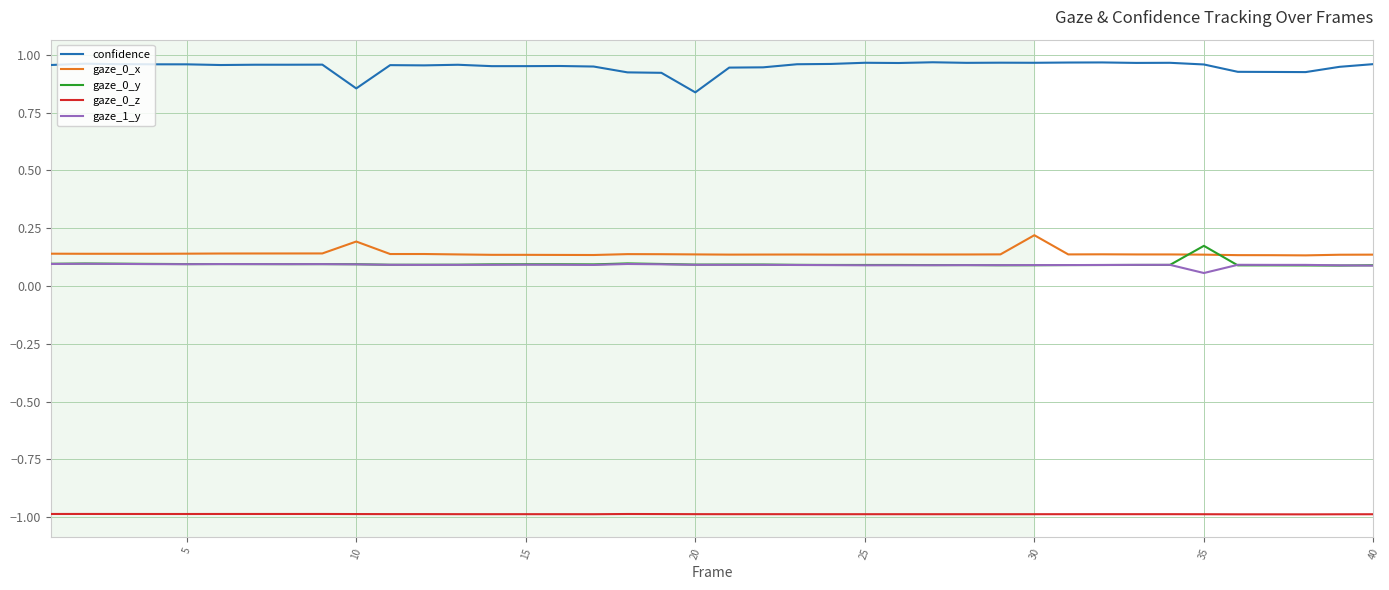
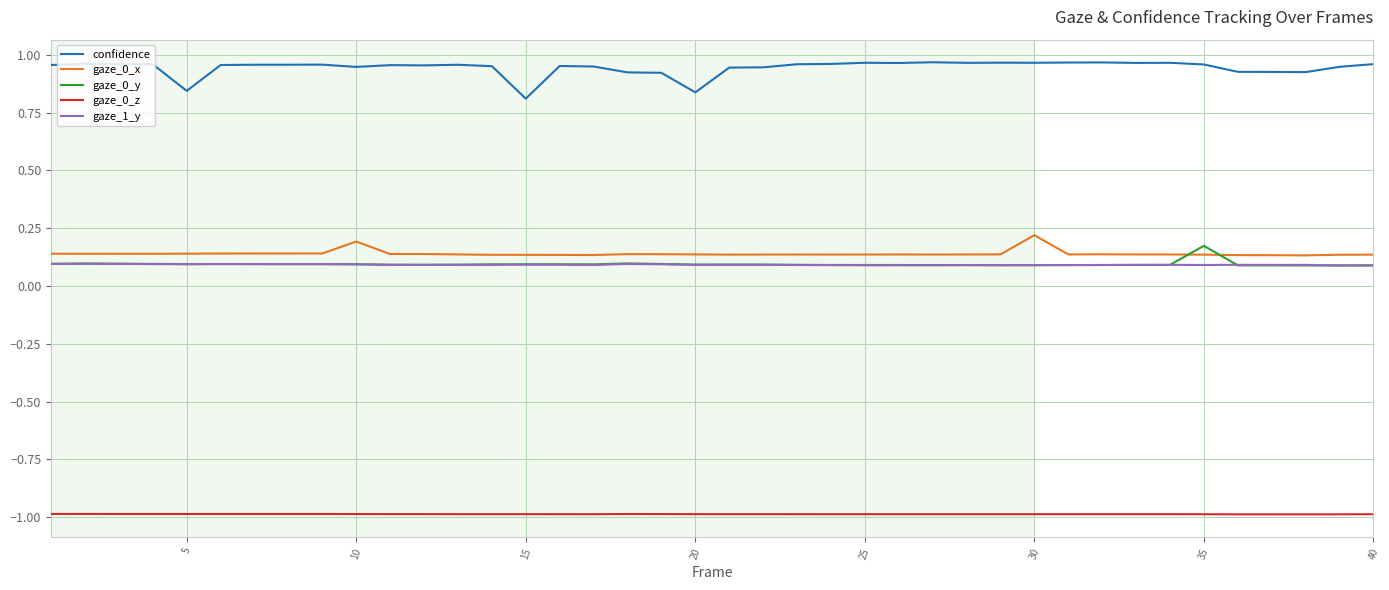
confidence, 5: 0.96 -> 0.84
confidence, 10: 0.85 -> 0.95
confidence, 15: 0.95 -> 0.81
gaze_1_y, 35: 0.06 -> 0.09
